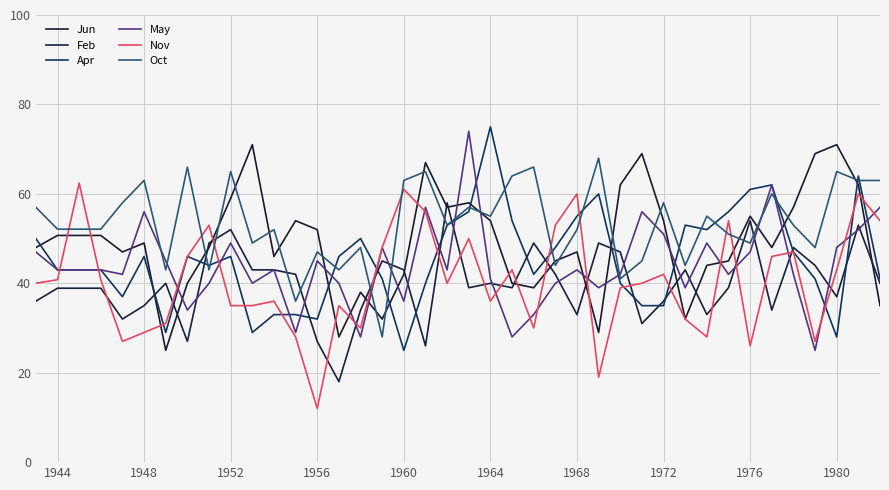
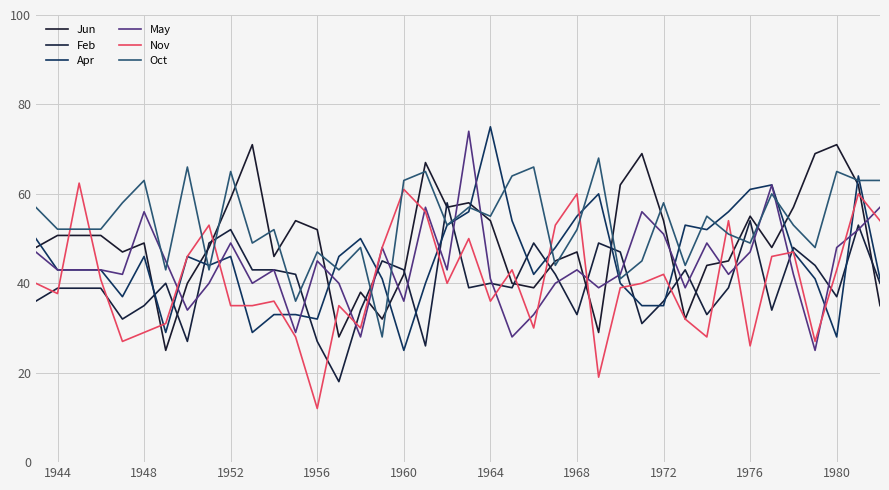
Nov, 1944: 41 -> 38
